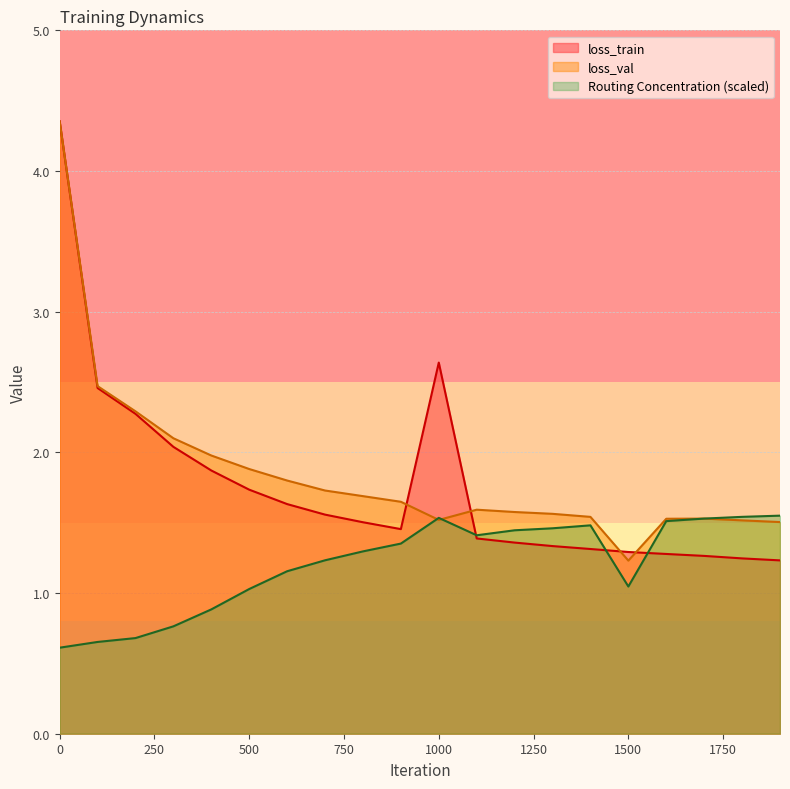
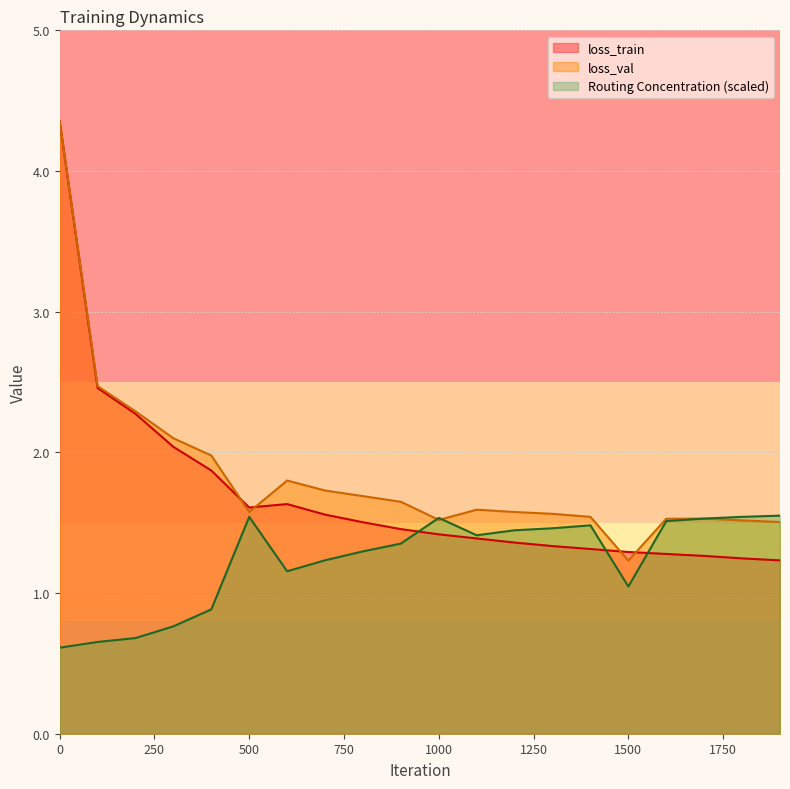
loss_train, 500: 1.73 -> 1.61
loss_val, 500: 1.88 -> 1.58
Routing Concentration (scaled), 500: 1.03 -> 1.54
loss_train, 1000: 2.64 -> 1.42
